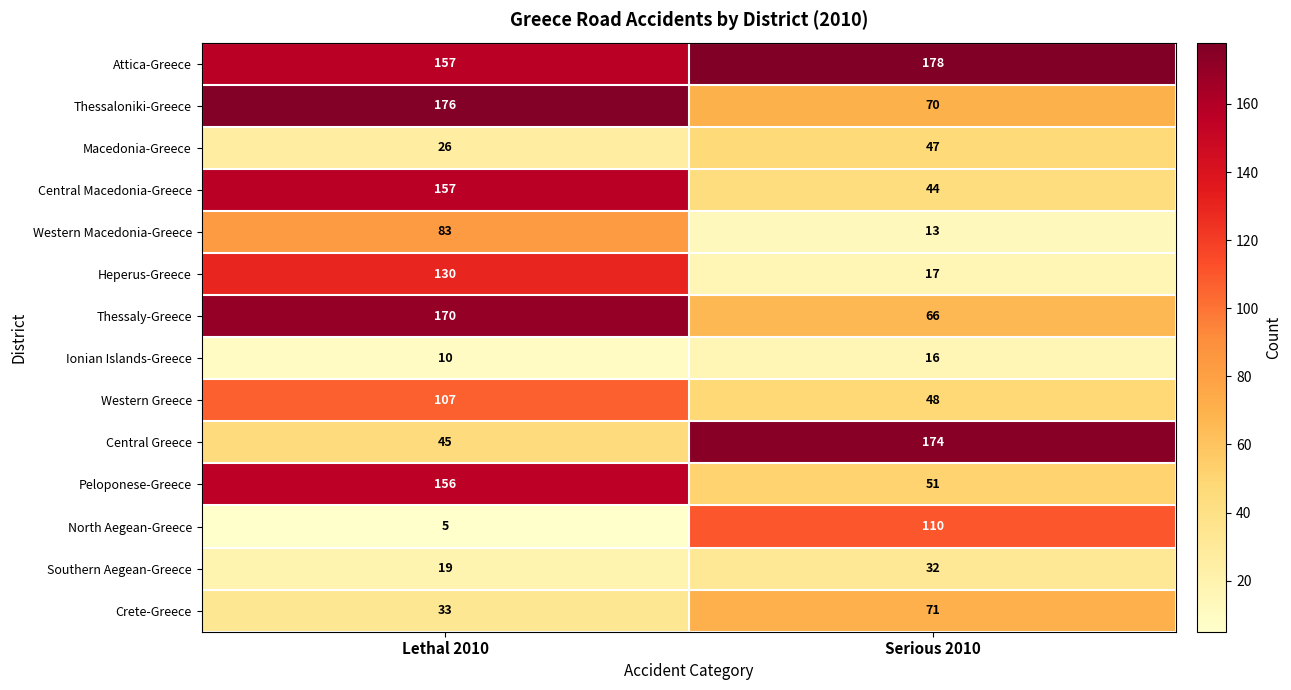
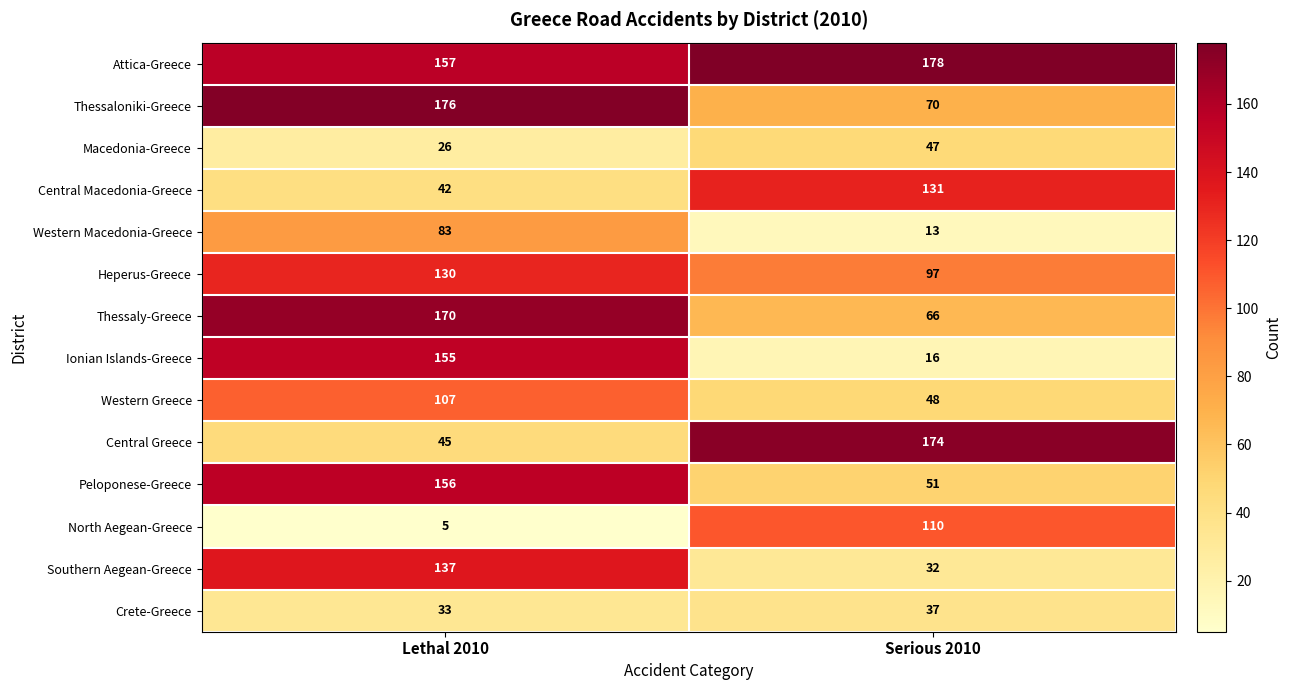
Central Macedonia-Greece, Lethal 2010: 157 -> 42
Central Macedonia-Greece, Serious 2010: 44 -> 131
Heperus-Greece, Serious 2010: 17 -> 97
Ionian Islands-Greece, Lethal 2010: 10 -> 155
Southern Aegean-Greece, Lethal 2010: 19 -> 137
Crete-Greece, Serious 2010: 71 -> 37
